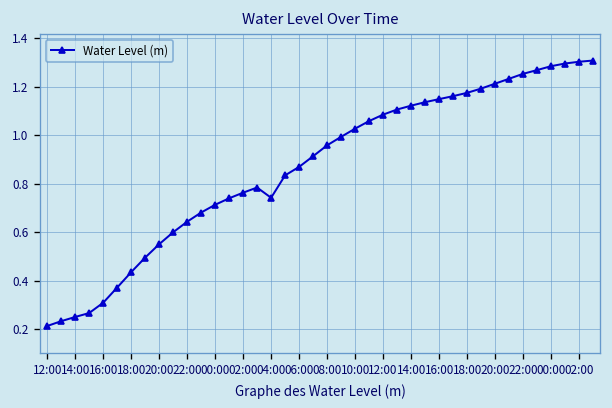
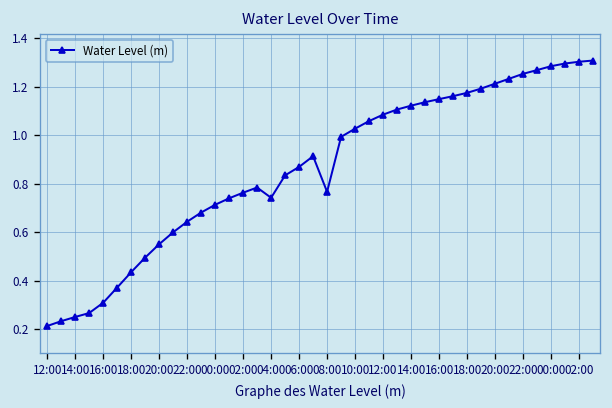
08:00: 0.96 -> 0.77
